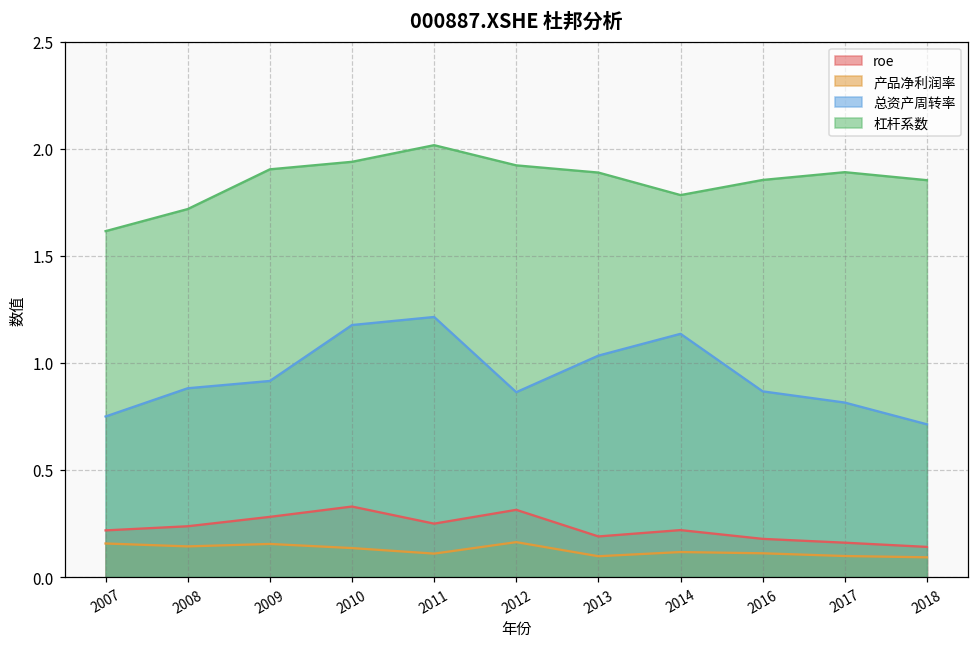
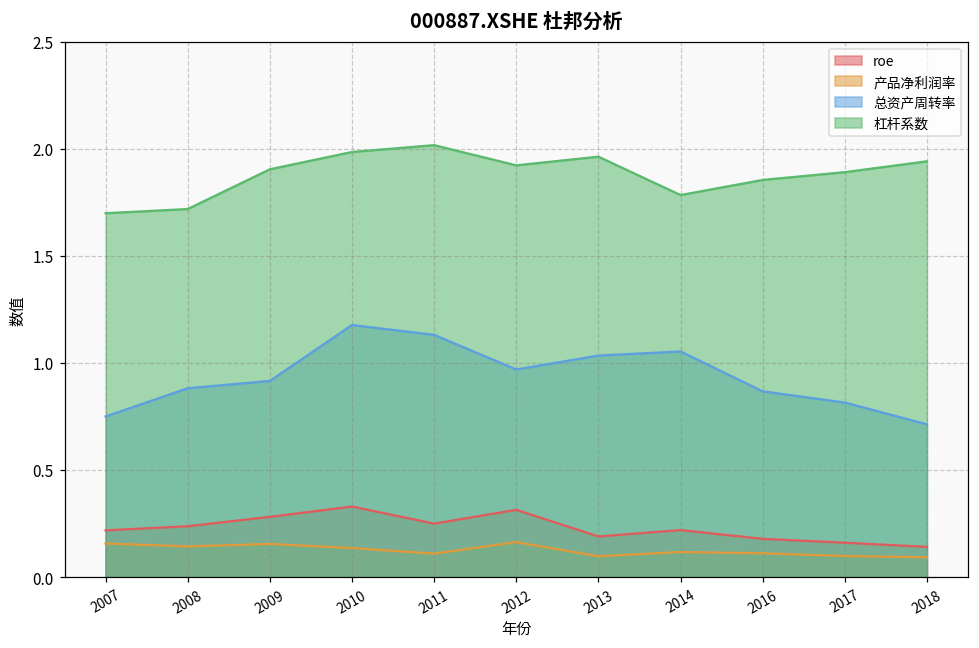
杠杆系数, 2007: 1.62 -> 1.70
杠杆系数, 2010: 1.94 -> 1.99
总资产周转率, 2011: 1.21 -> 1.13
总资产周转率, 2012: 0.86 -> 0.97
杠杆系数, 2013: 1.89 -> 1.96
总资产周转率, 2014: 1.14 -> 1.05
杠杆系数, 2018: 1.85 -> 1.94
